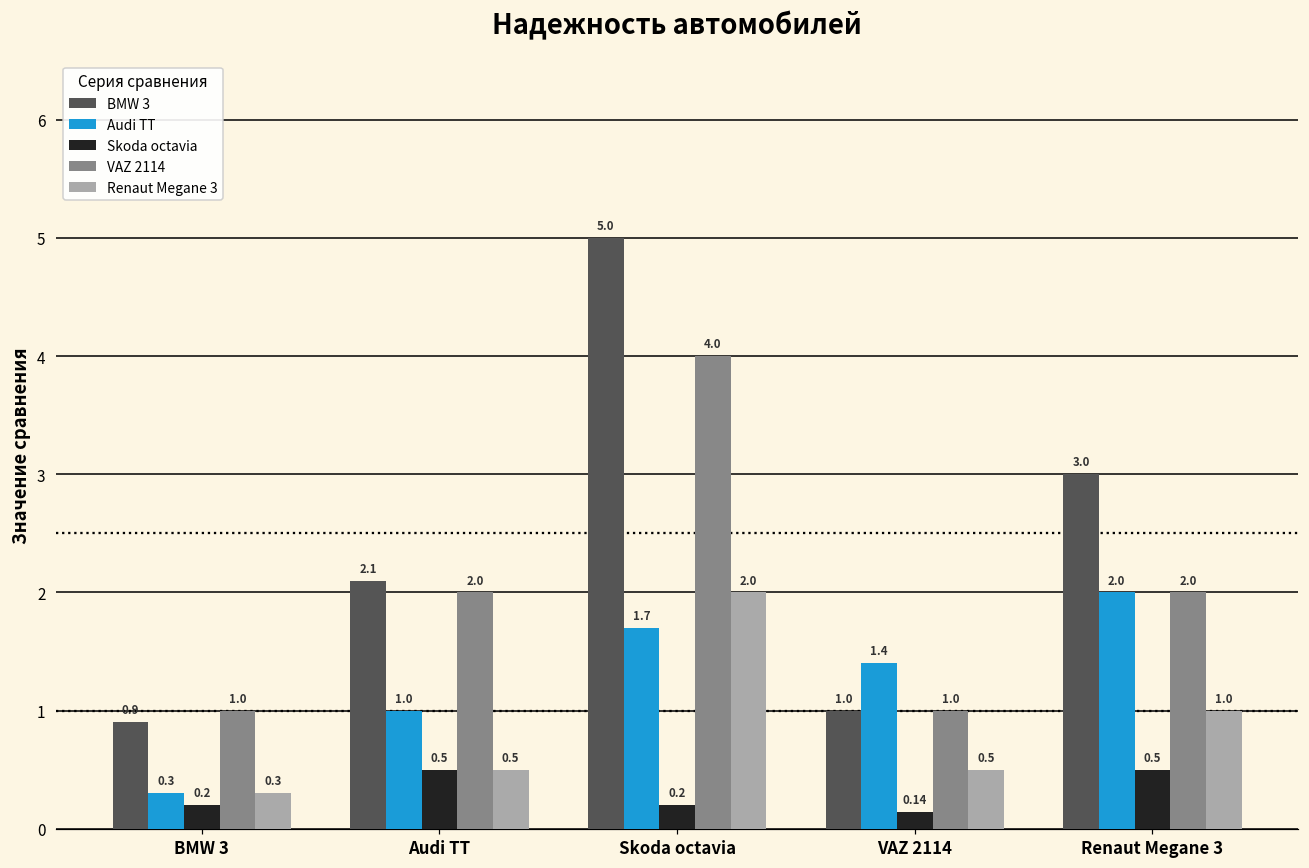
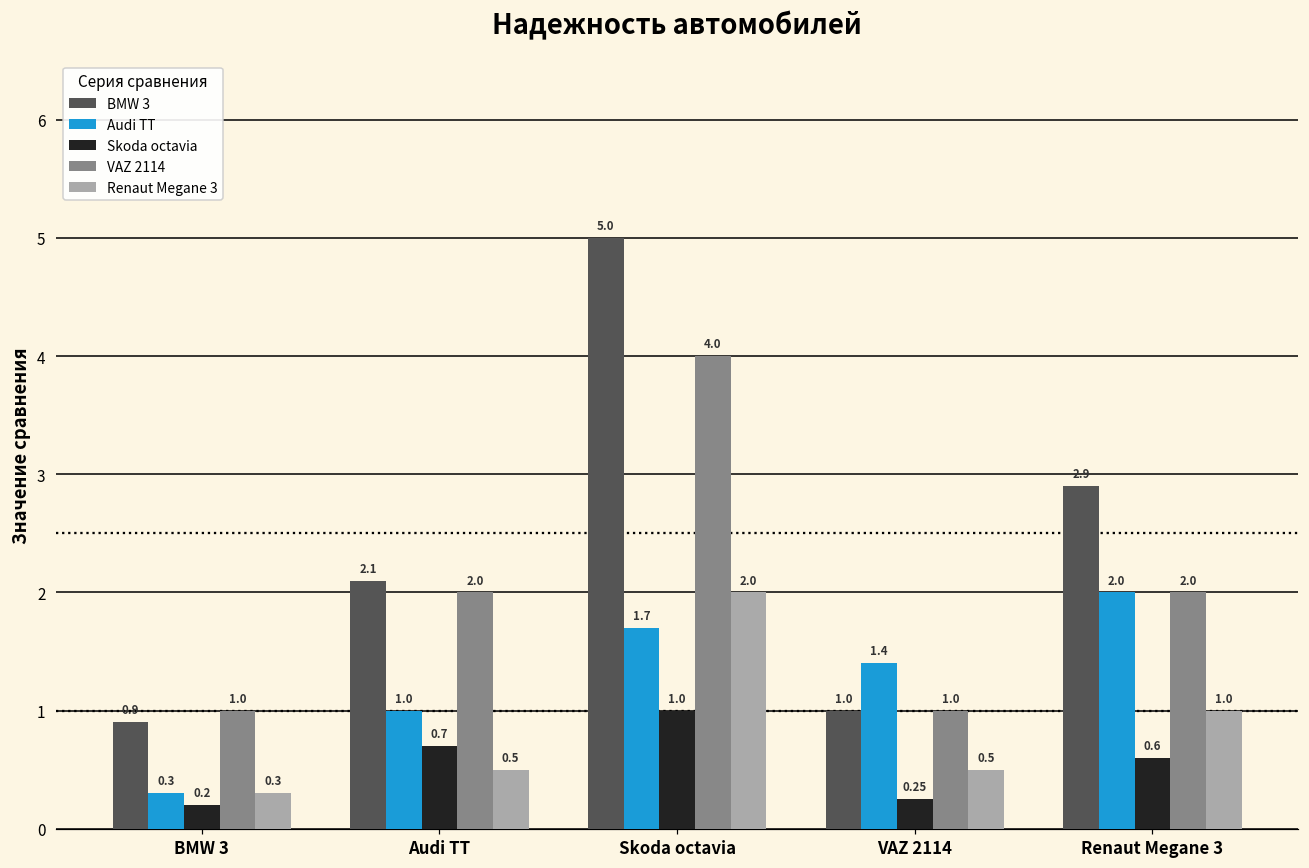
Skoda octavia, Audi TT: 0.5 -> 0.7
Skoda octavia, Skoda octavia: 0.2 -> 1.0
Skoda octavia, VAZ 2114: 0.14 -> 0.25
BMW 3, Renaut Megane 3: 3.0 -> 2.9
Skoda octavia, Renaut Megane 3: 0.5 -> 0.6
